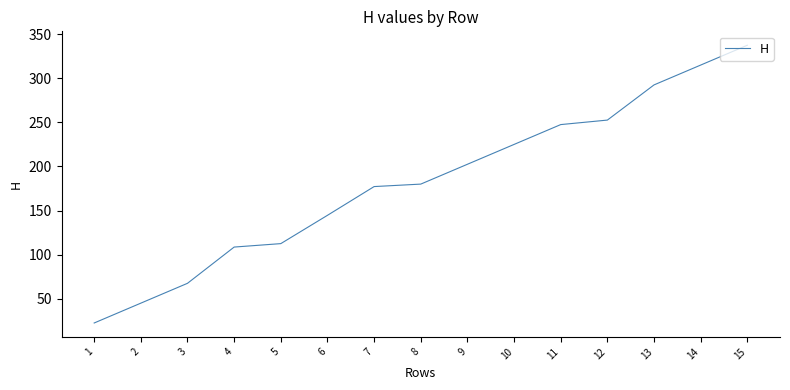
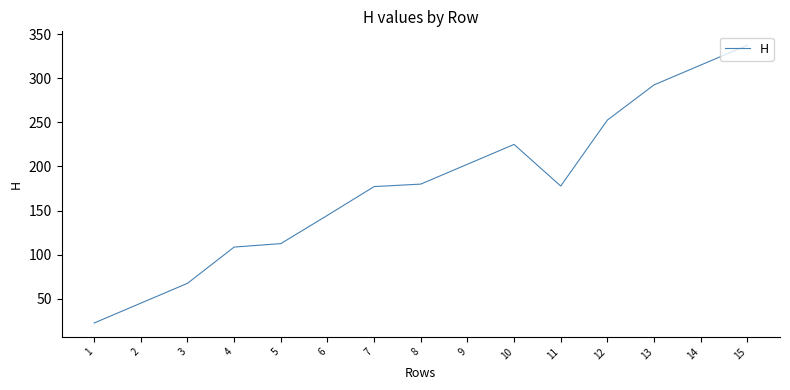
11: 250 -> 180
